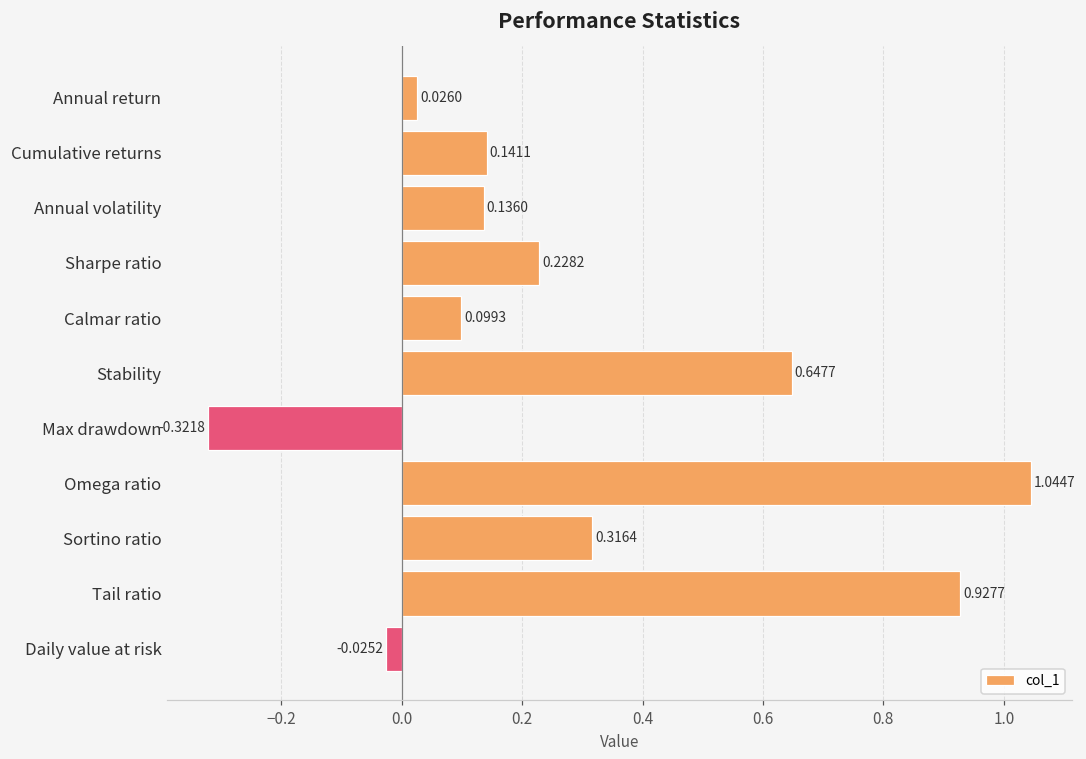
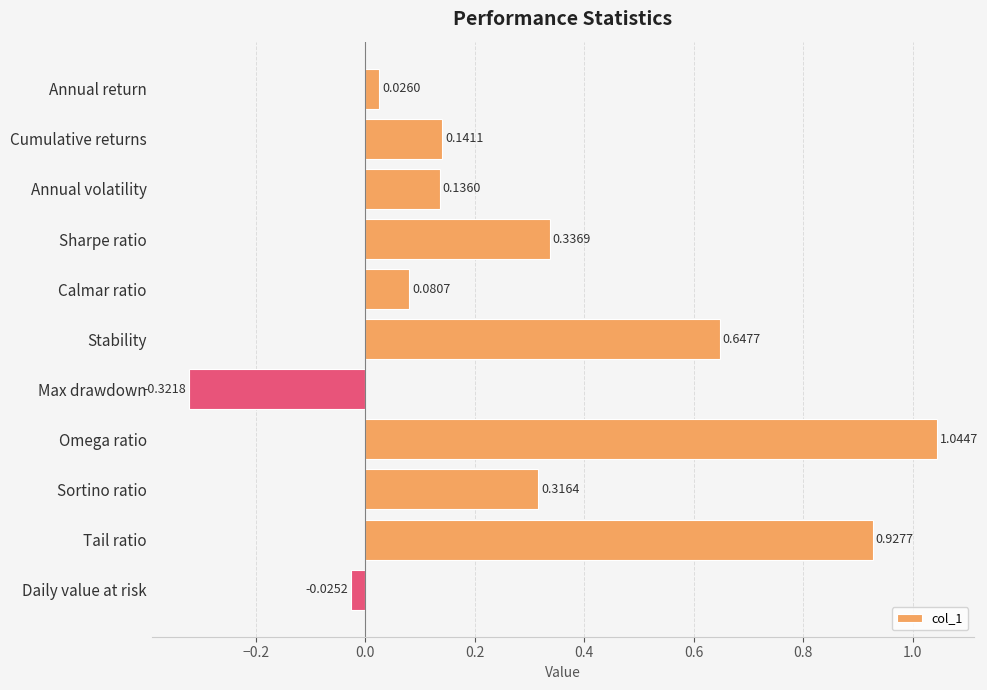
Sharpe ratio: 0.2282 -> 0.3369
Calmar ratio: 0.0993 -> 0.0807
